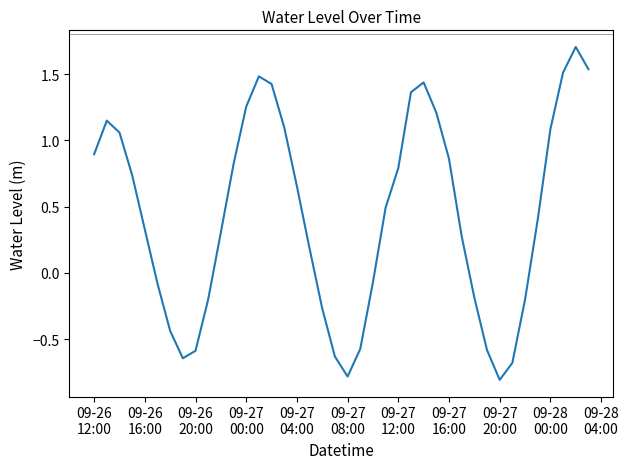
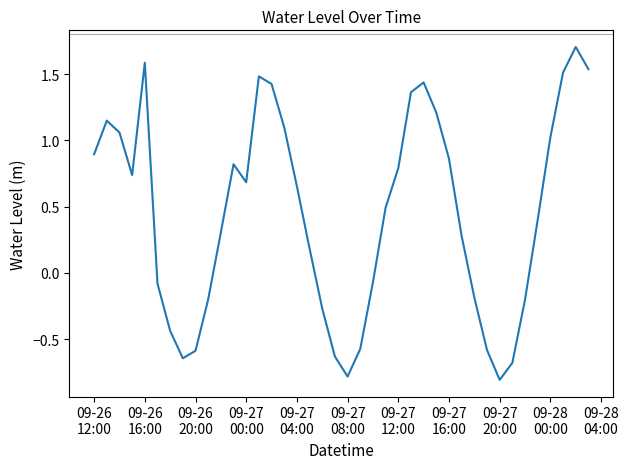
09-26 16:00: 0.33 -> 1.59
09-27 00:00: 1.26 -> 0.68
09-28 00:00: 1.08 -> 1.02
